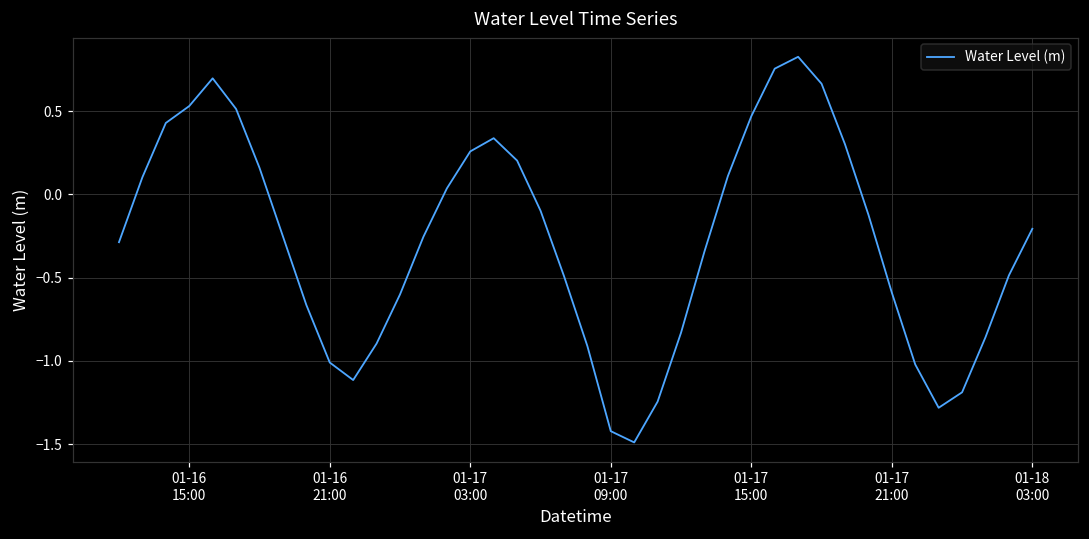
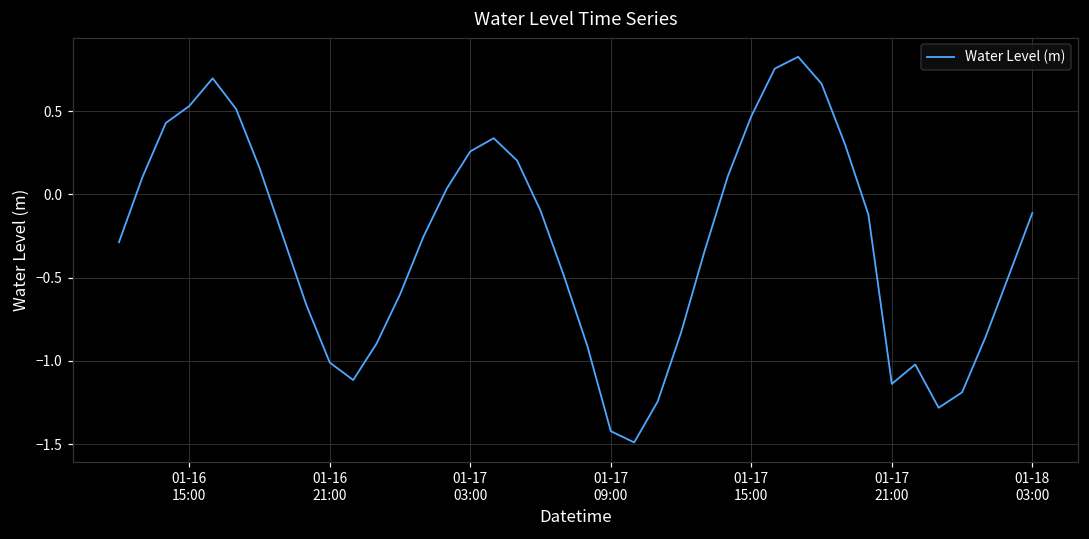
01-17 21:00: -0.59 -> -1.14
01-18 03:00: -0.21 -> -0.11
